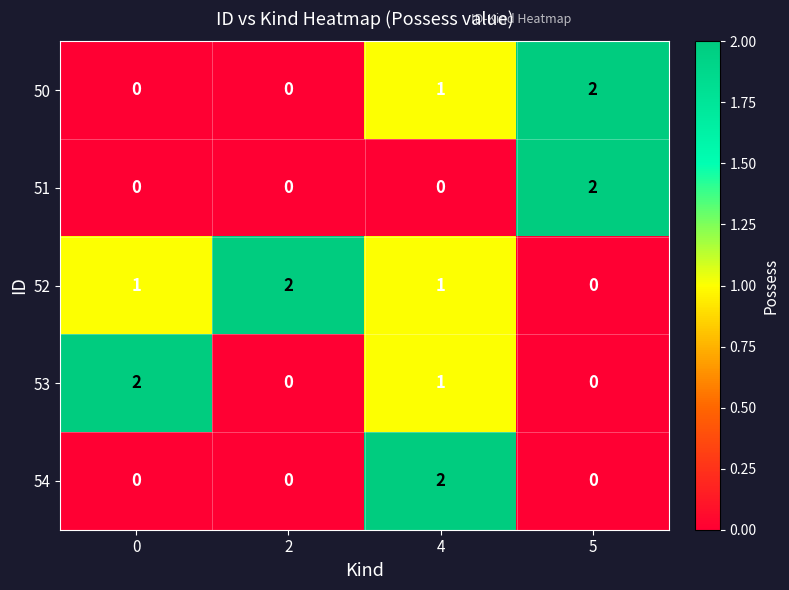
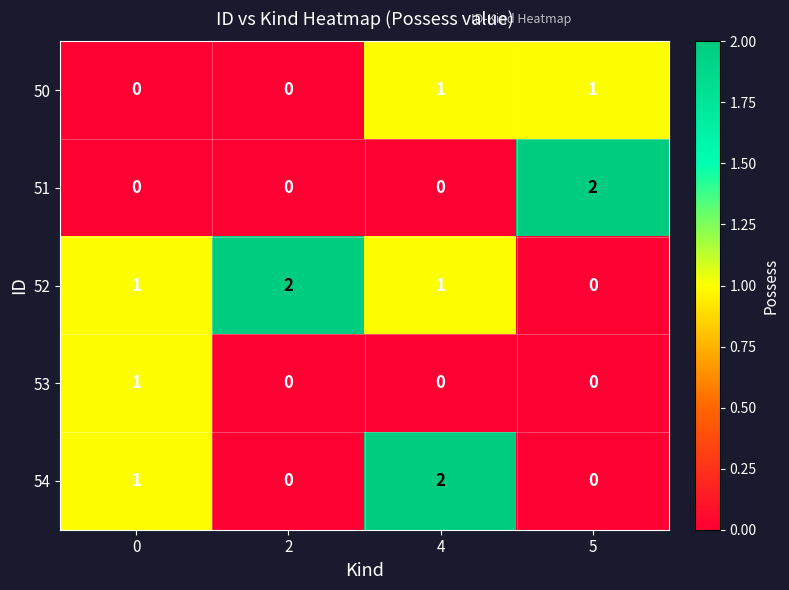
50, 5: 2 -> 1
53, 0: 2 -> 1
53, 4: 1 -> 0
54, 0: 0 -> 1
